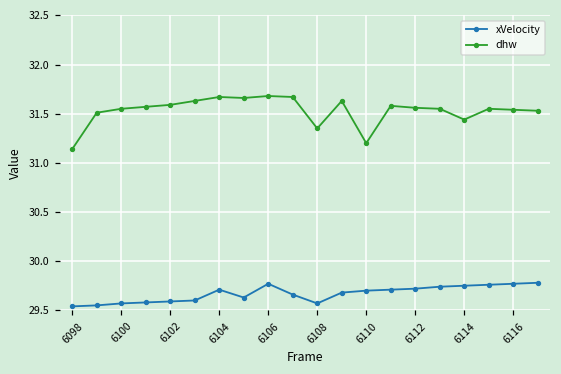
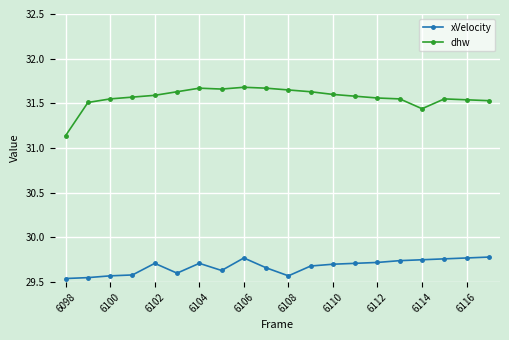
xVelocity, 6102: 29.6 -> 29.7
dhw, 6108: 31.4 -> 31.7
dhw, 6110: 31.2 -> 31.6
